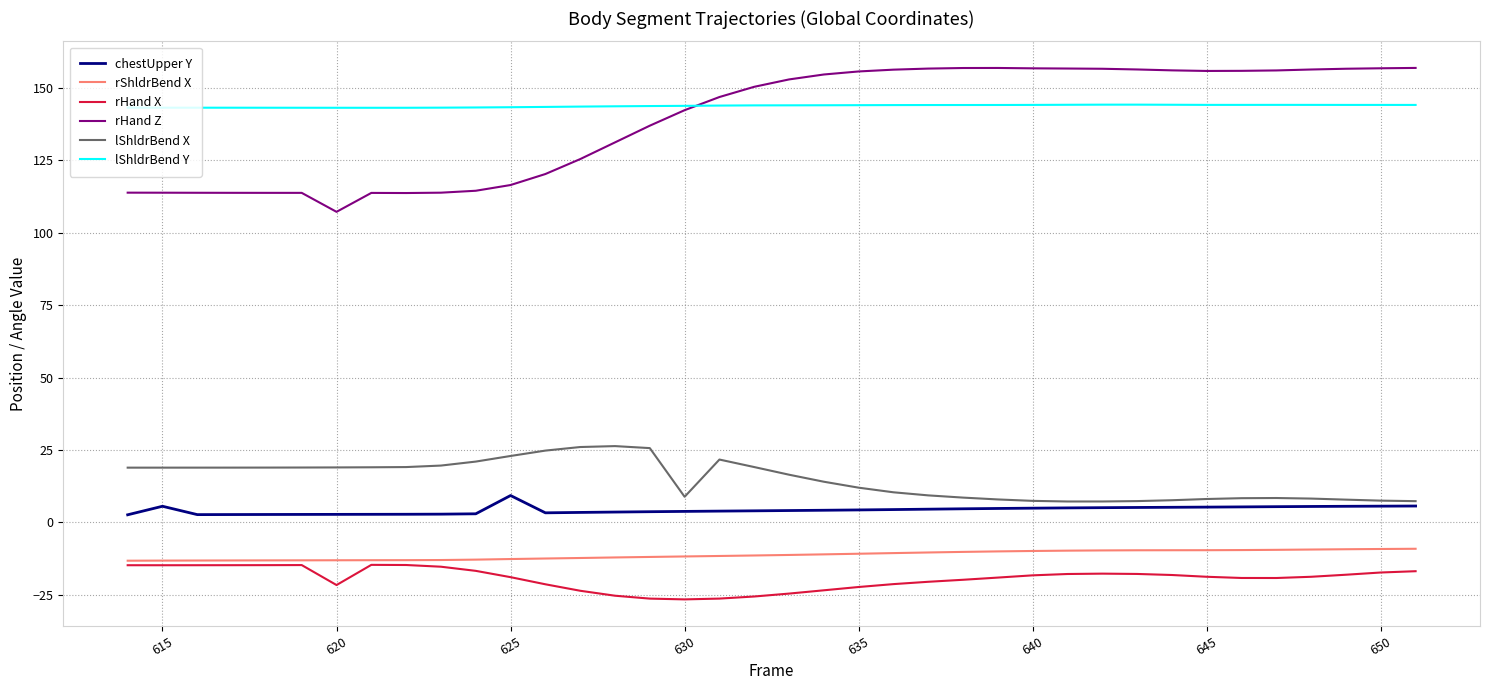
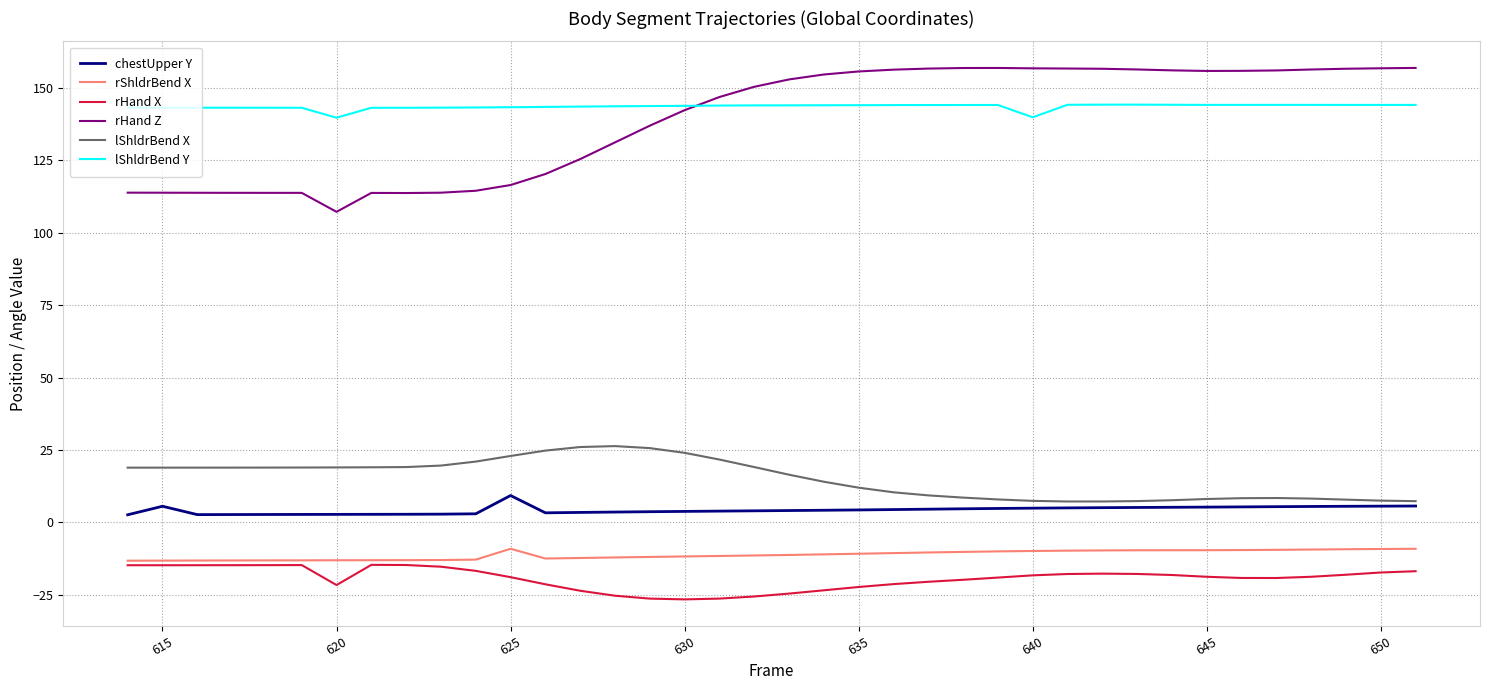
lShldrBend Y, 620: 143 -> 140
rShldrBend X, 625: -13 -> -9
lShldrBend X, 630: 9 -> 24
lShldrBend Y, 640: 144 -> 140
